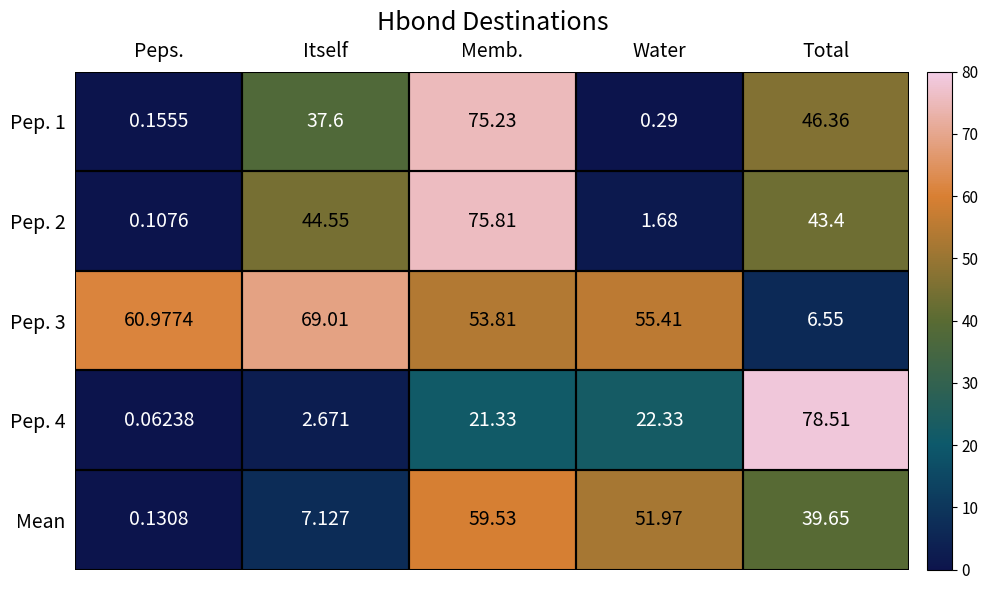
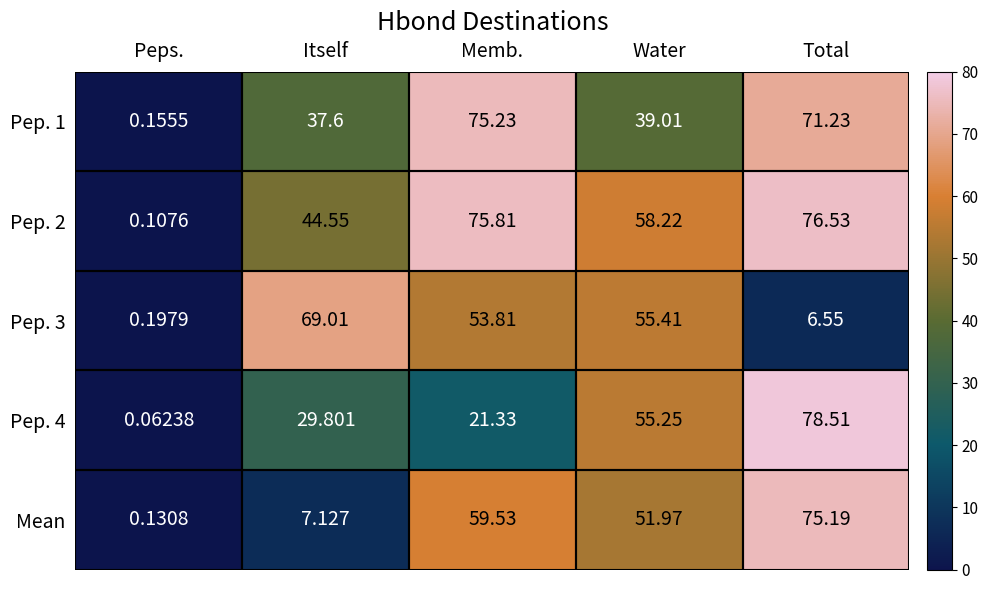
Pep. 1, Water: 0.29 -> 39.01
Pep. 1, Total: 46.36 -> 71.23
Pep. 2, Water: 1.68 -> 58.22
Pep. 2, Total: 43.4 -> 76.53
Pep. 3, Peps.: 60.9774 -> 0.1979
Pep. 4, Itself: 2.671 -> 29.801
Pep. 4, Water: 22.33 -> 55.25
Mean, Total: 39.65 -> 75.19
